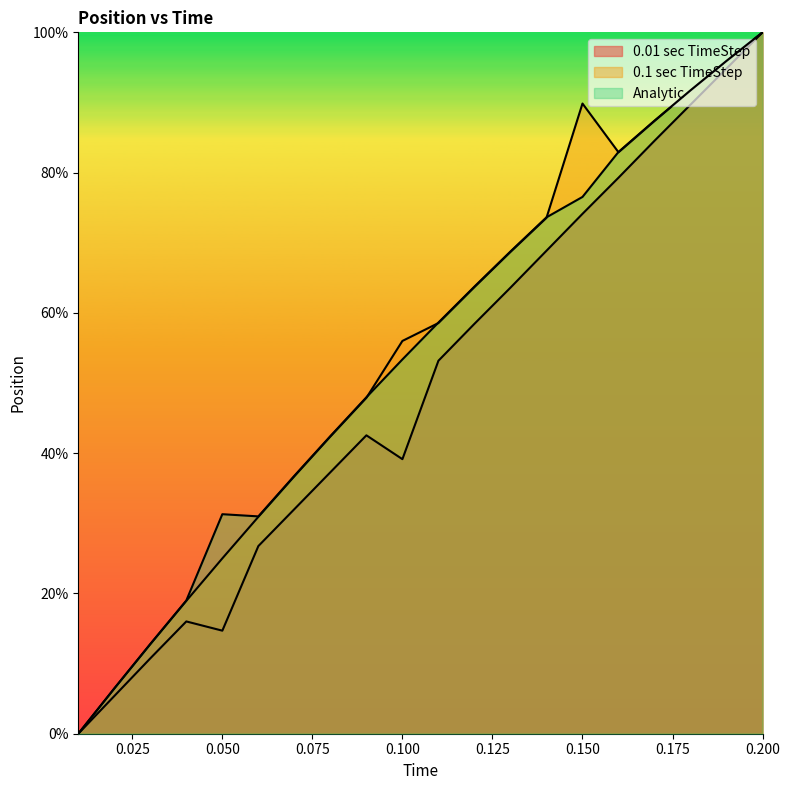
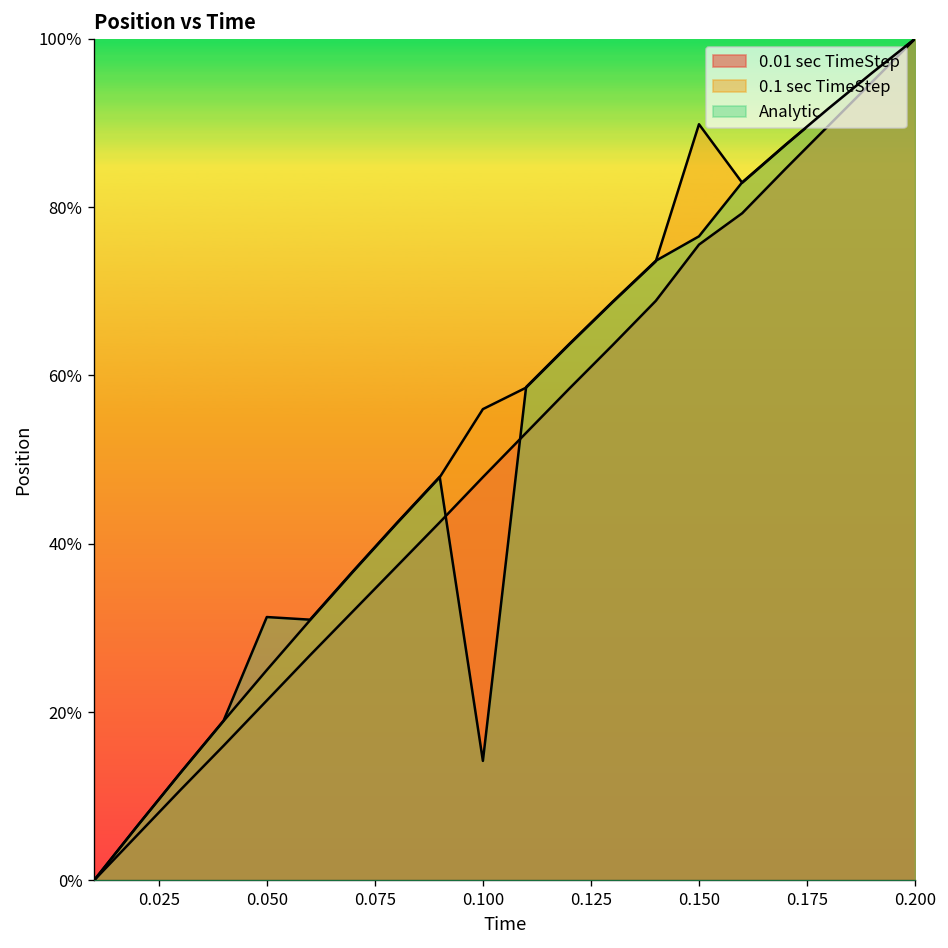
0.01 sec TimeStep, 0.050: 15% -> 21%
0.01 sec TimeStep, 0.100: 39% -> 48%
Analytic, 0.100: 53% -> 14%
0.01 sec TimeStep, 0.150: 74% -> 76%
